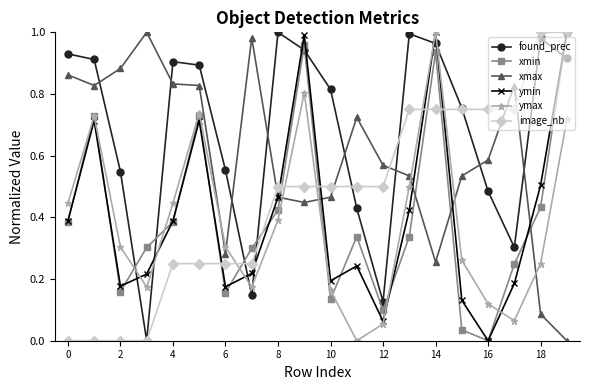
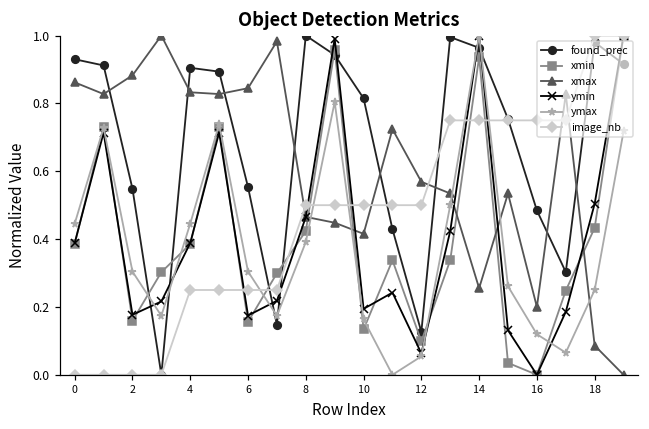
xmax, 6: 0.28 -> 0.84
xmax, 10: 0.47 -> 0.42
xmax, 16: 0.59 -> 0.20
